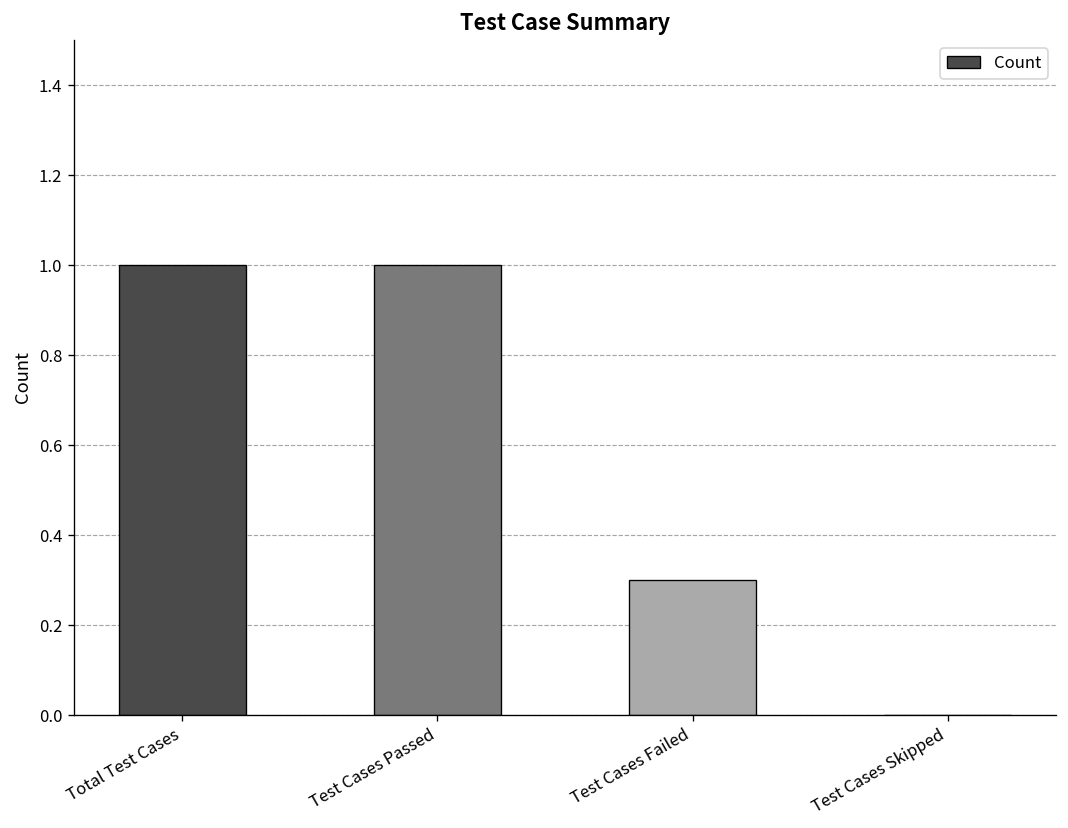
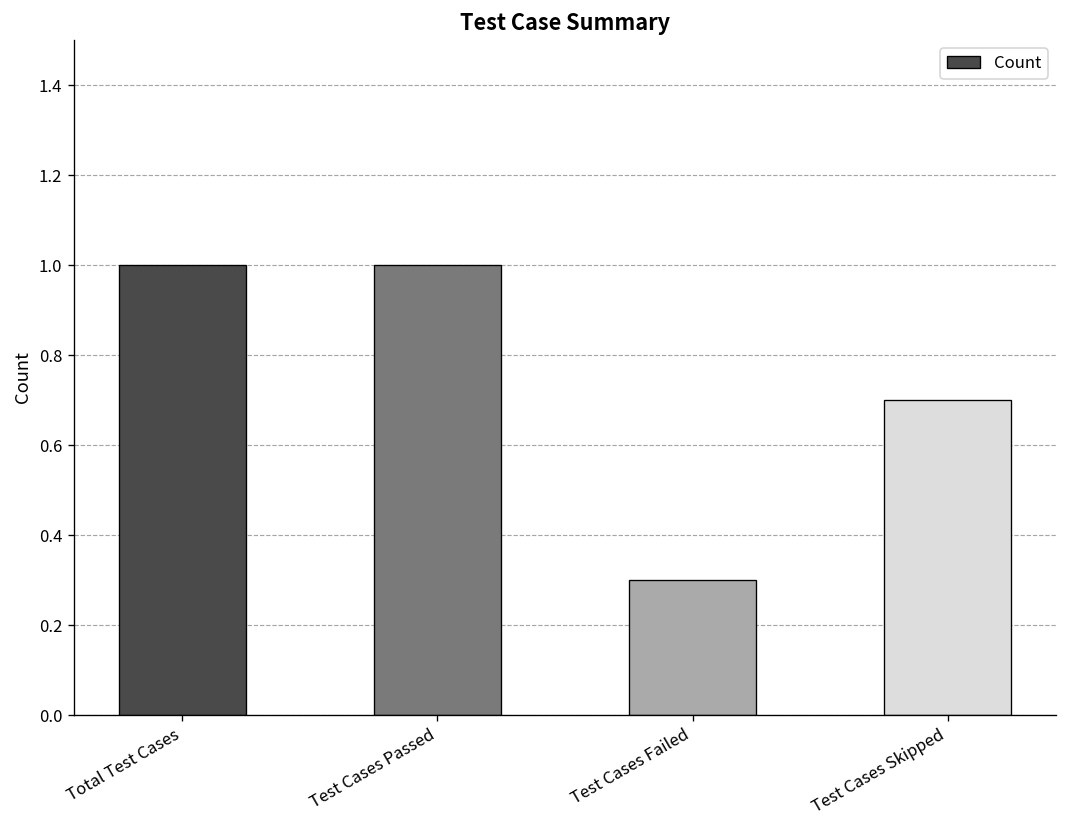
Test Cases Skipped: 0.0 -> 0.7
